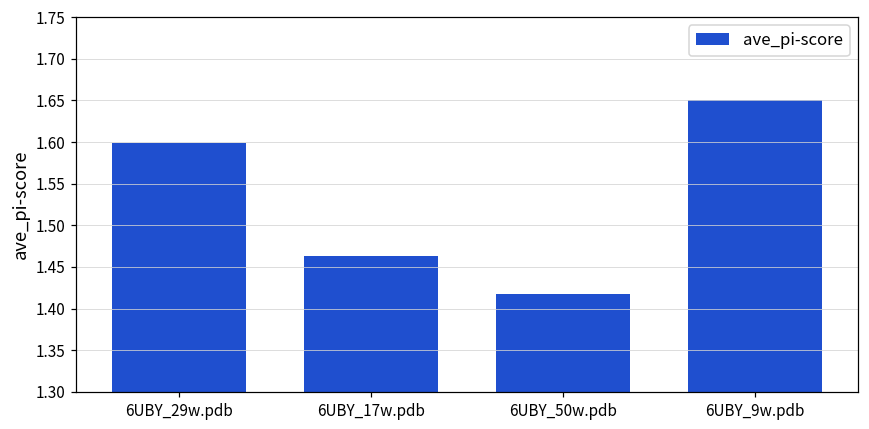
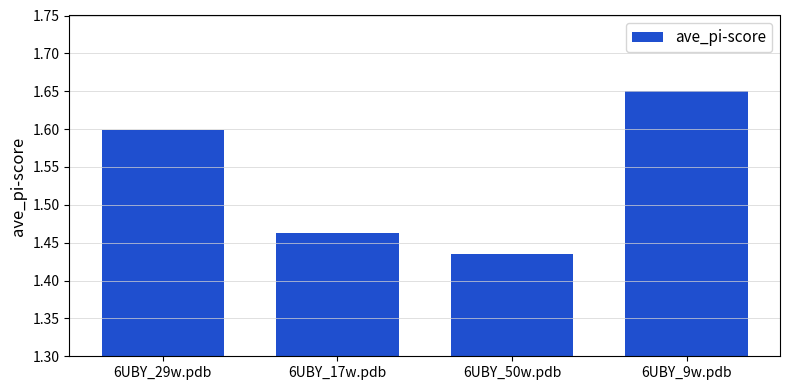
6UBY_50w.pdb: 1.42 -> 1.44
